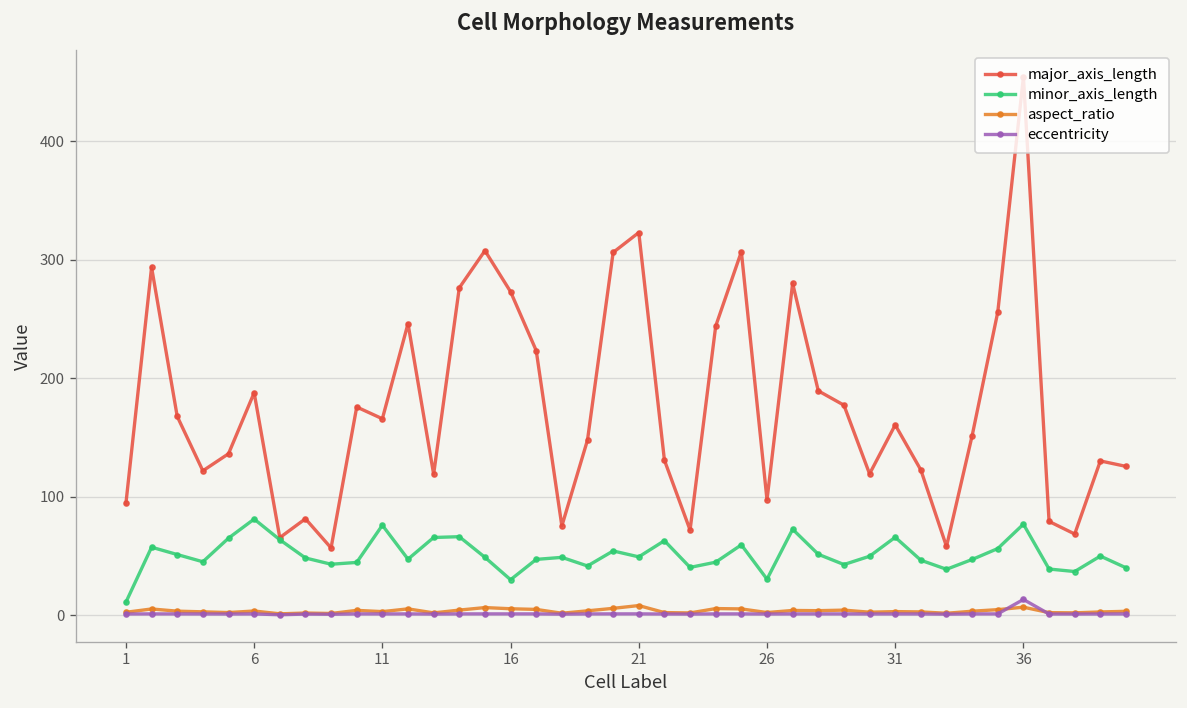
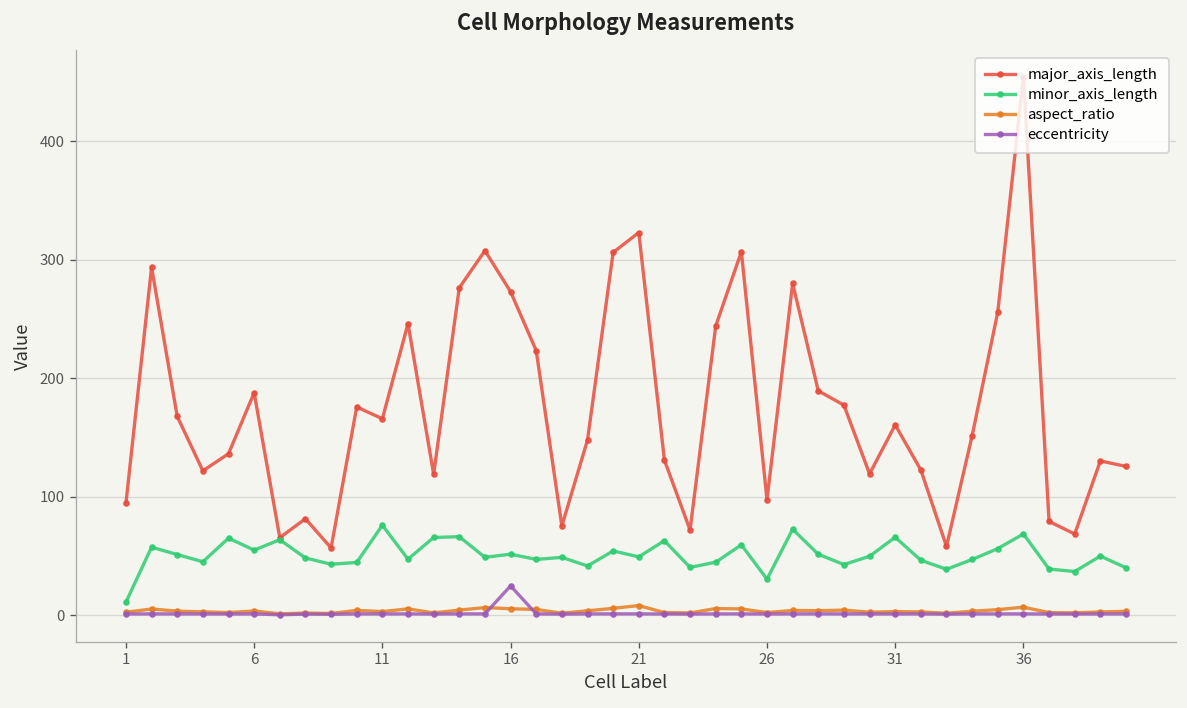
minor_axis_length, 6: 80 -> 50
minor_axis_length, 16: 30 -> 50
eccentricity, 16: 0 -> 20
minor_axis_length, 36: 80 -> 70
eccentricity, 36: 10 -> 0
